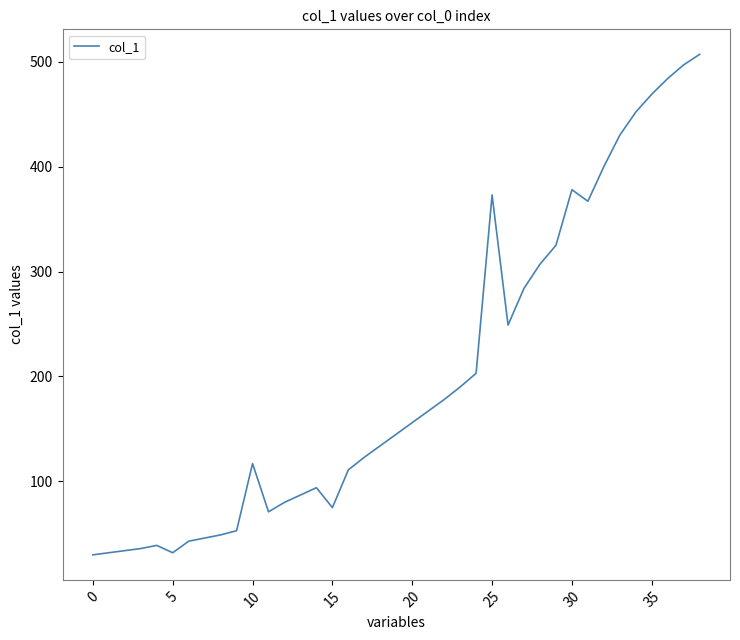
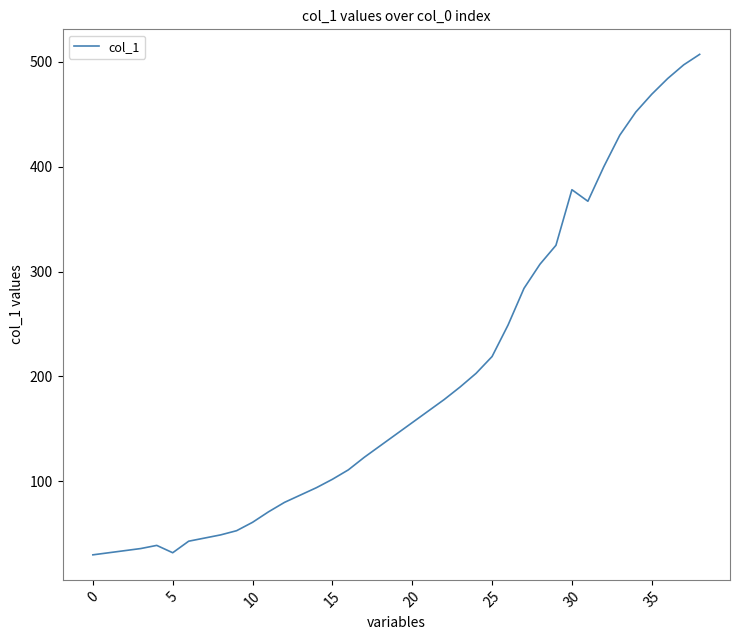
10: 117 -> 61
15: 75 -> 102
25: 373 -> 219
